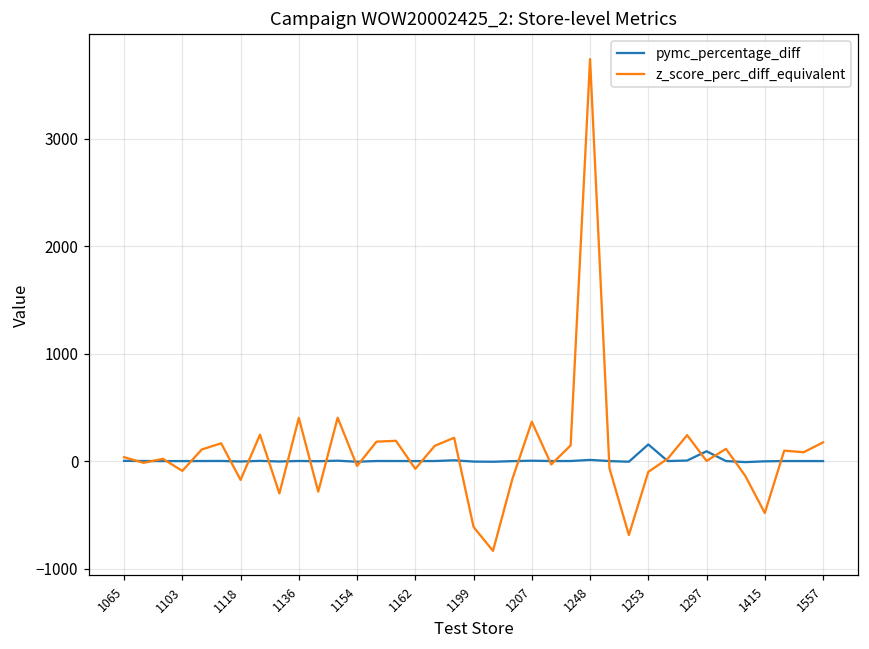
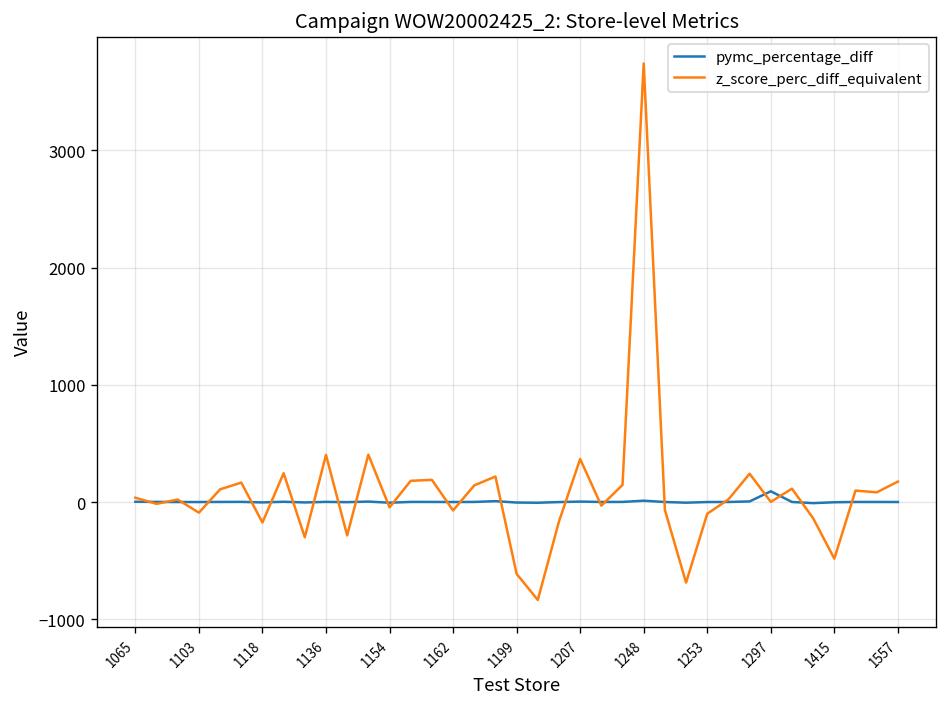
pymc_percentage_diff, 1253: 200 -> 0
